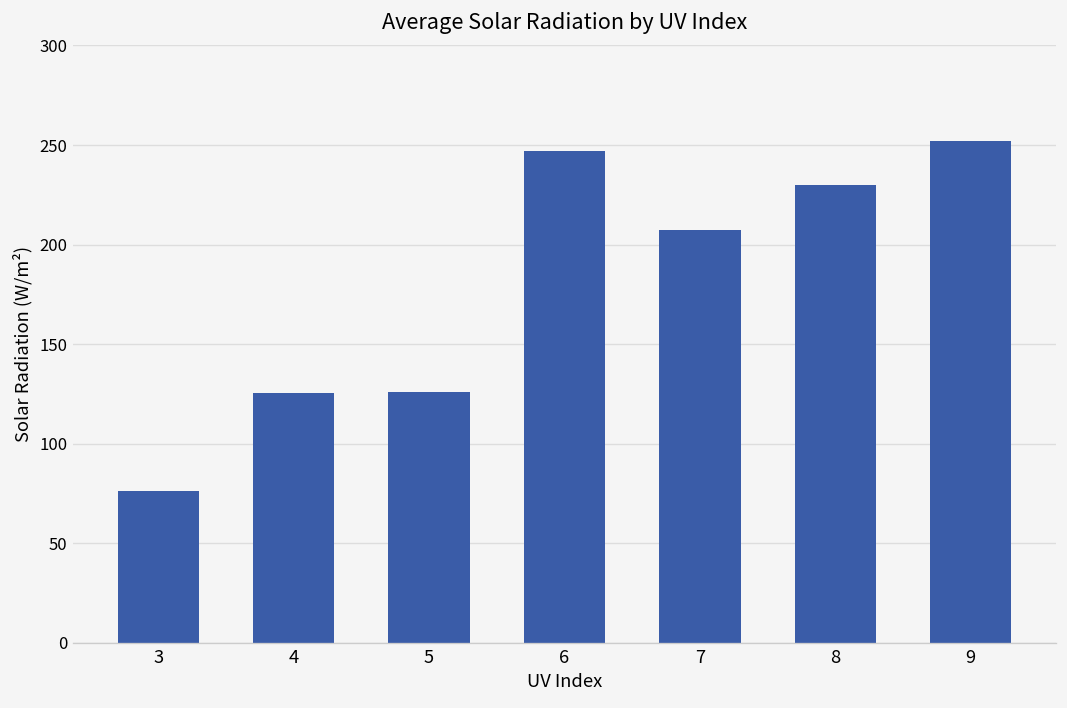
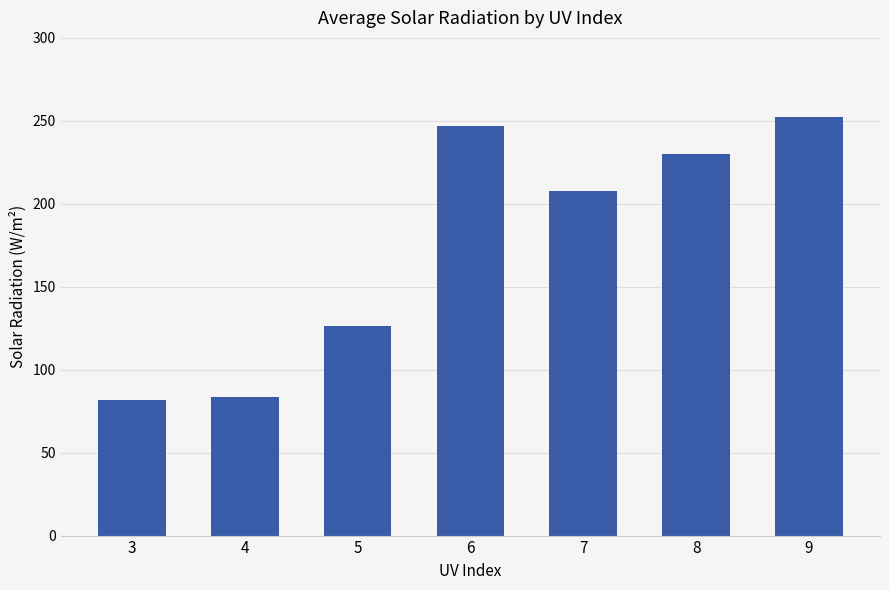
3: 76 -> 82
4: 126 -> 83
